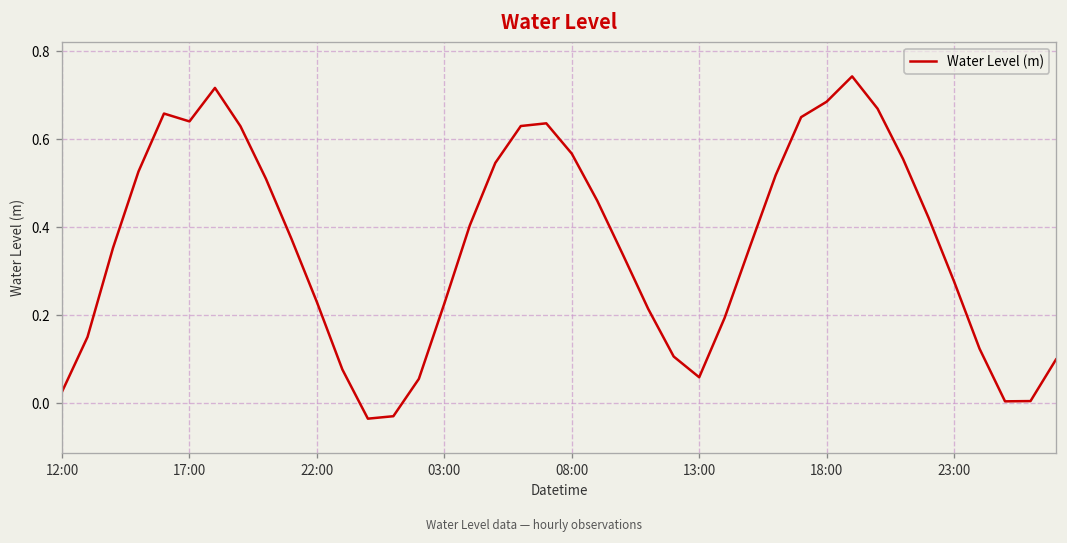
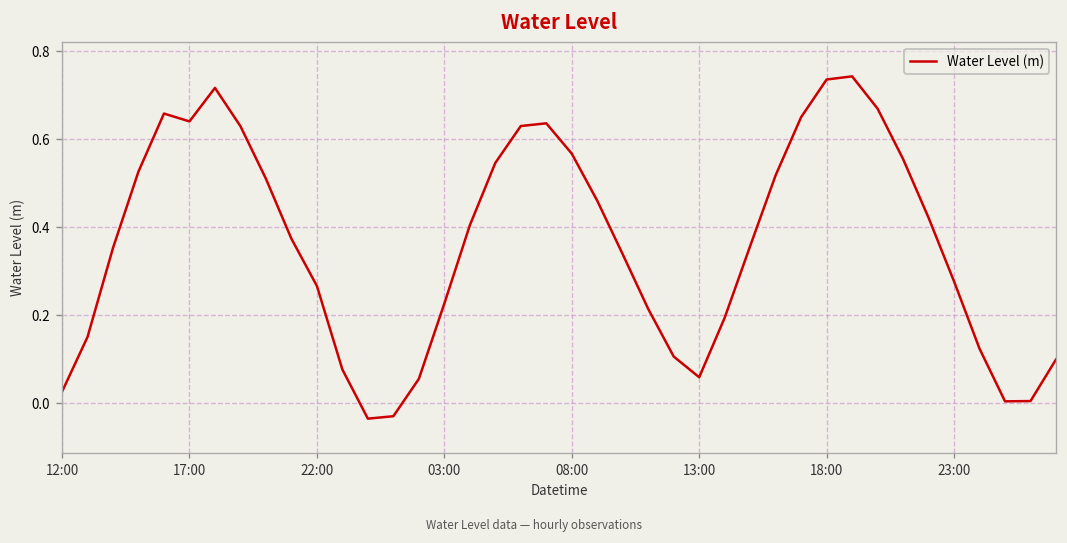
22:00: 0.23 -> 0.27
18:00: 0.69 -> 0.74
